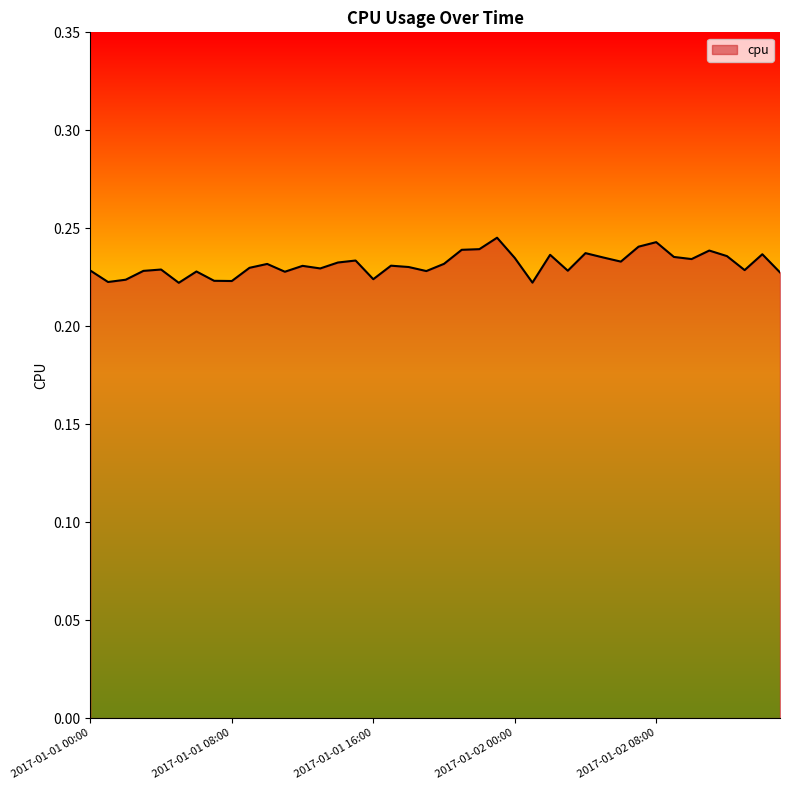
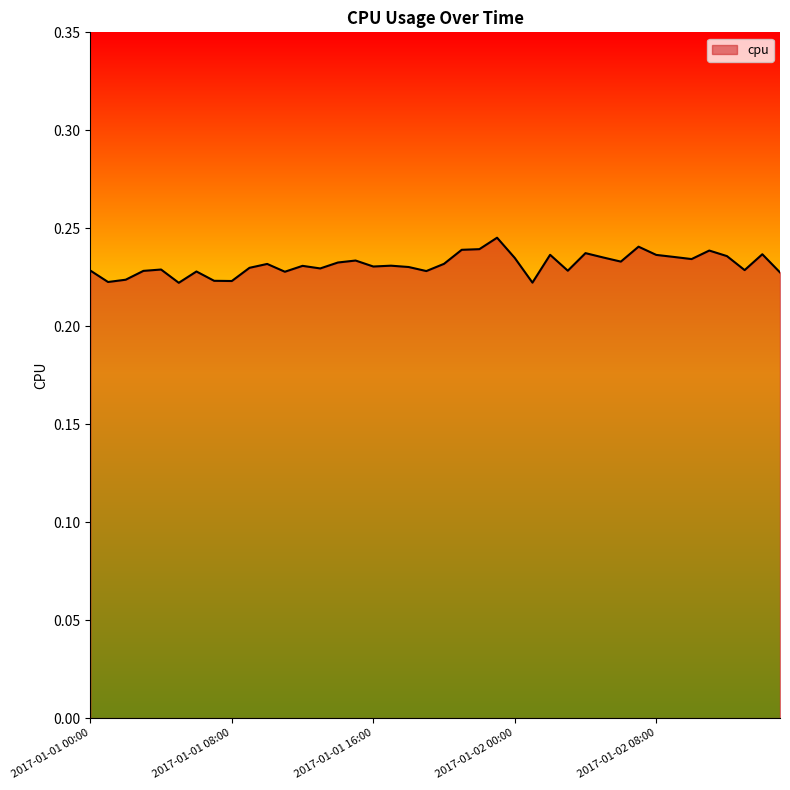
2017-01-01 16:00: 0.224 -> 0.230
2017-01-02 08:00: 0.243 -> 0.236
